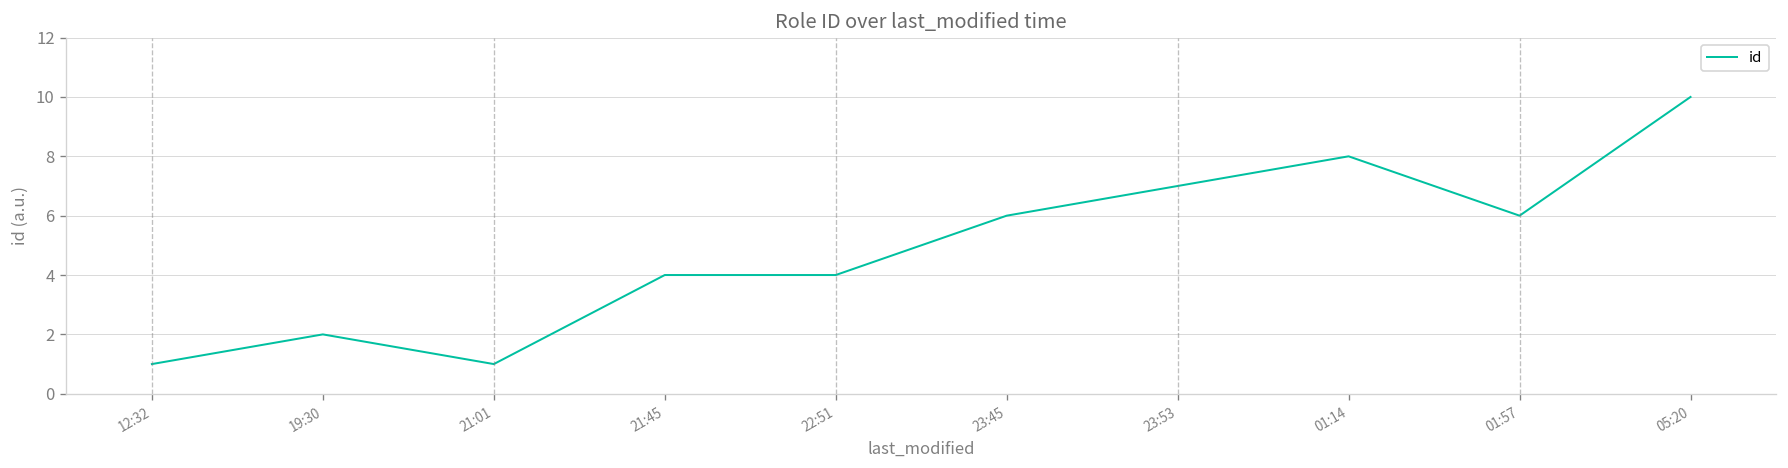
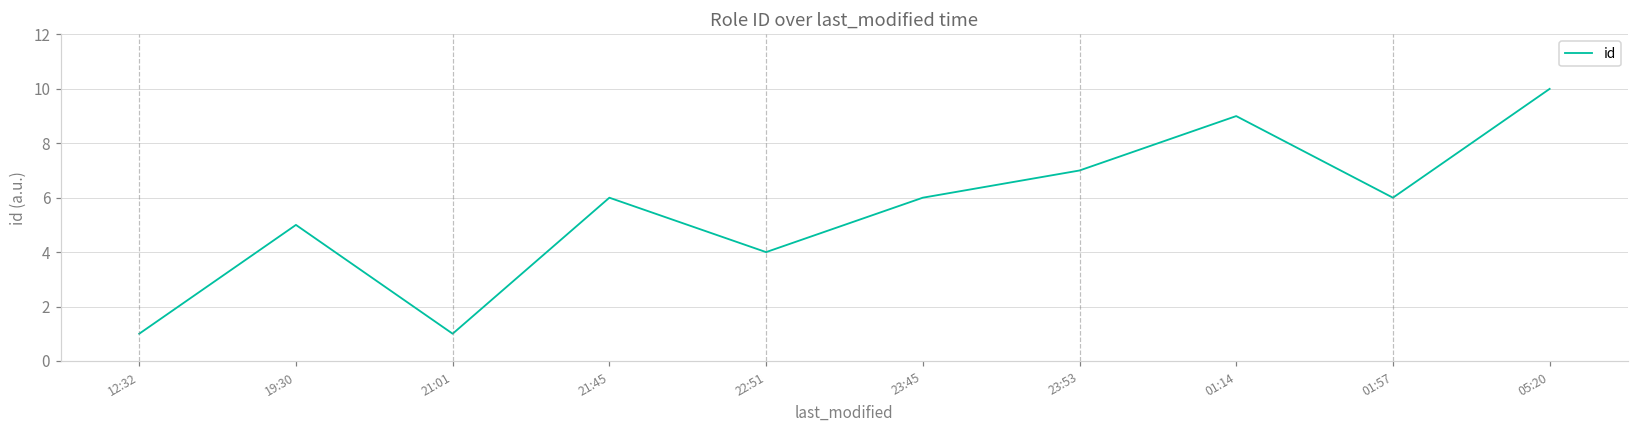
19:30: 2 -> 5
21:45: 4 -> 6
01:14: 8 -> 9
